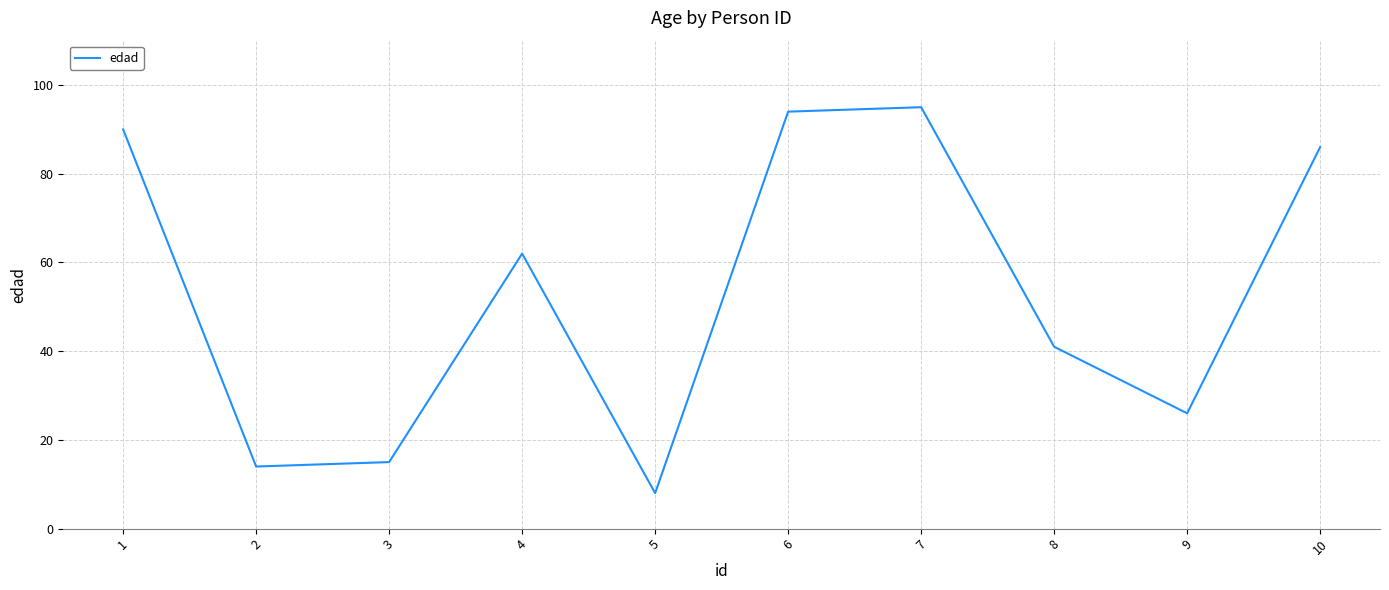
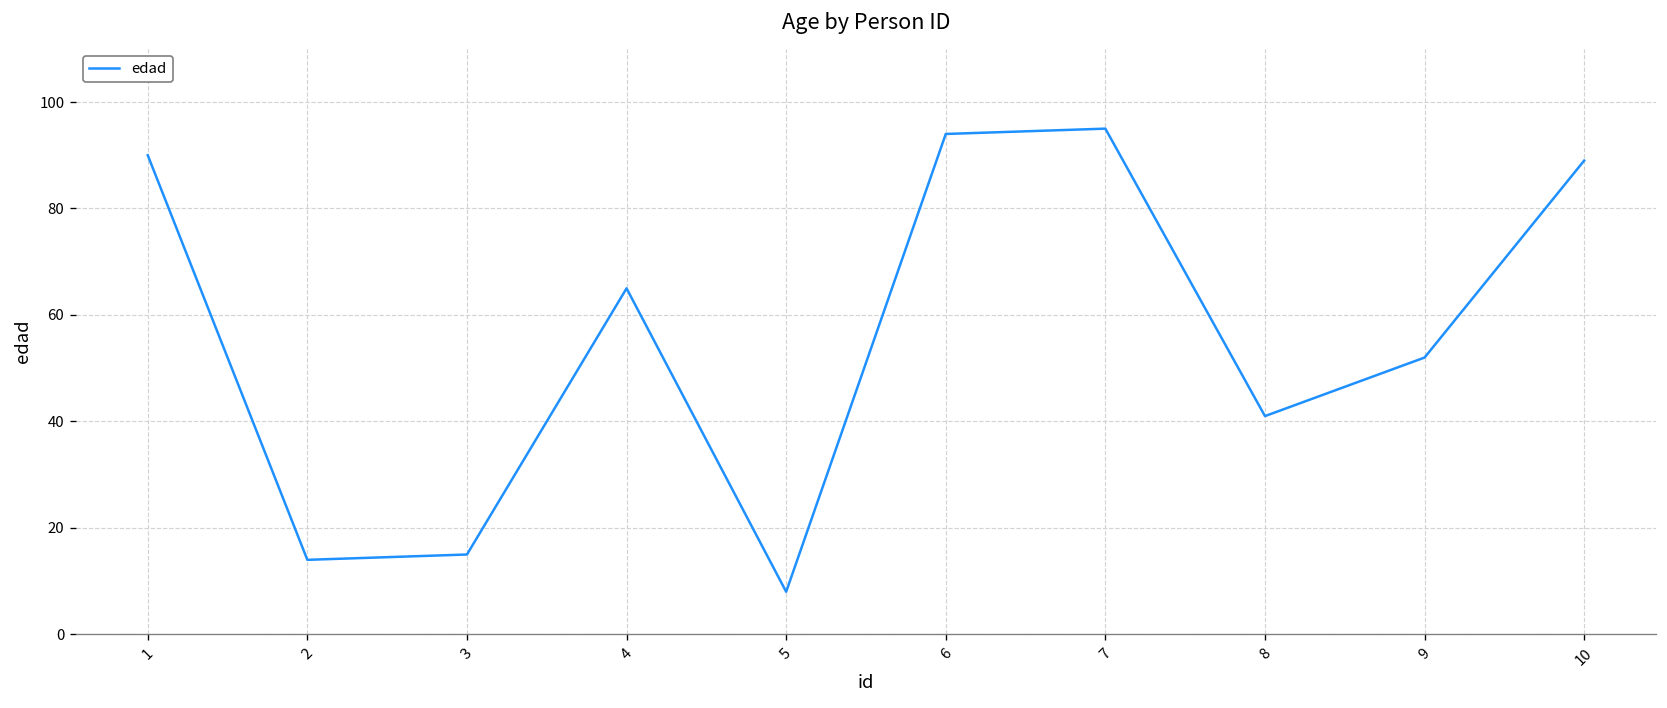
4: 62 -> 65
9: 26 -> 52
10: 86 -> 89
